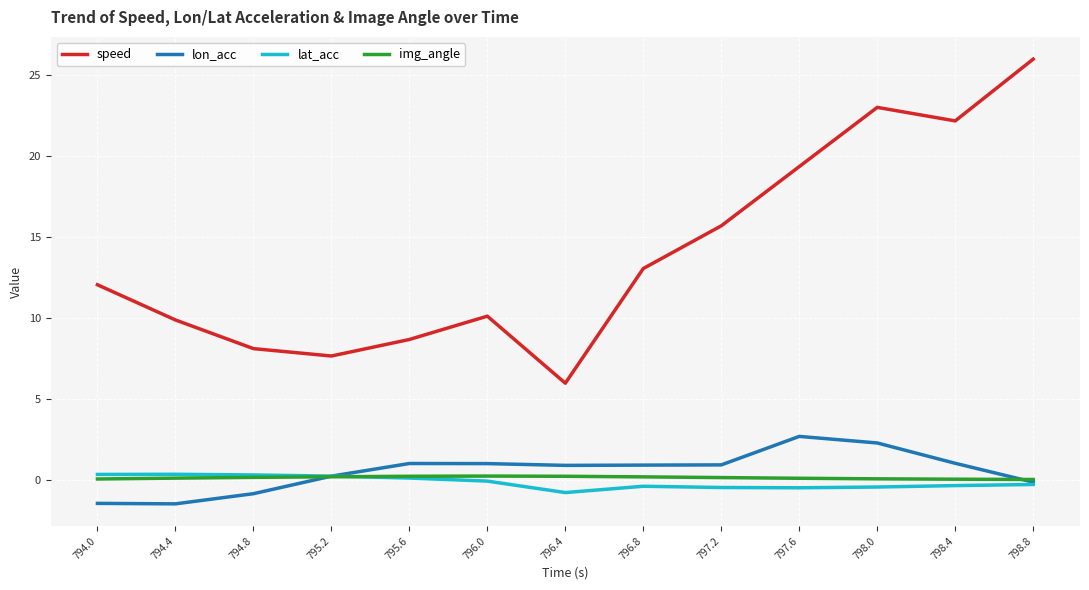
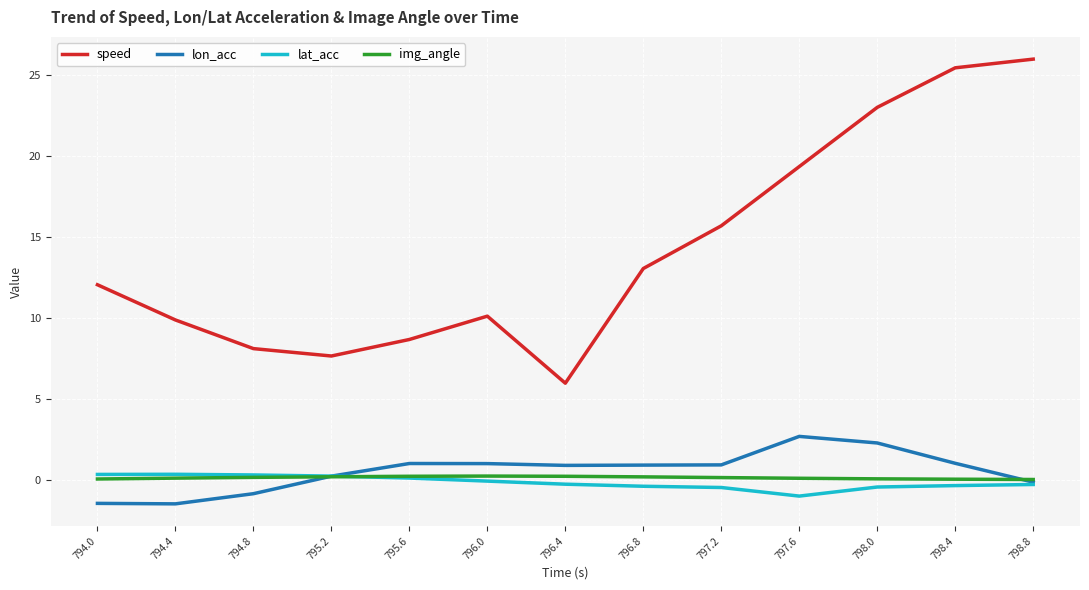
lat_acc, 796.4: -0.8 -> -0.3
lat_acc, 797.6: -0.5 -> -1.0
speed, 798.4: 22.2 -> 25.5
